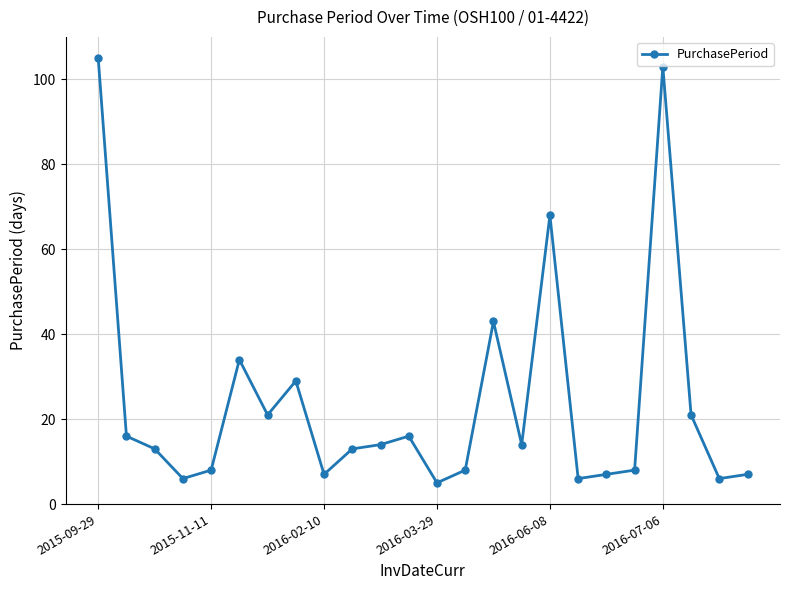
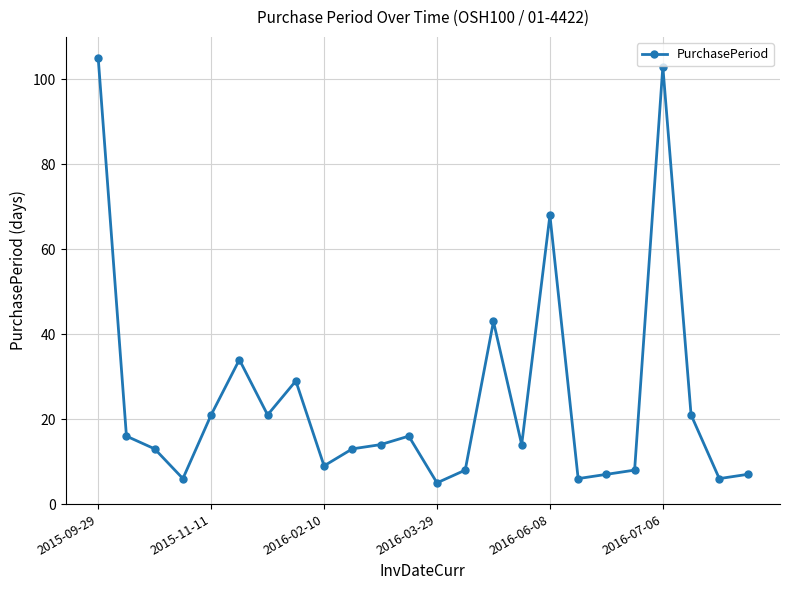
2015-11-11: 8 -> 21
2016-02-10: 7 -> 9
